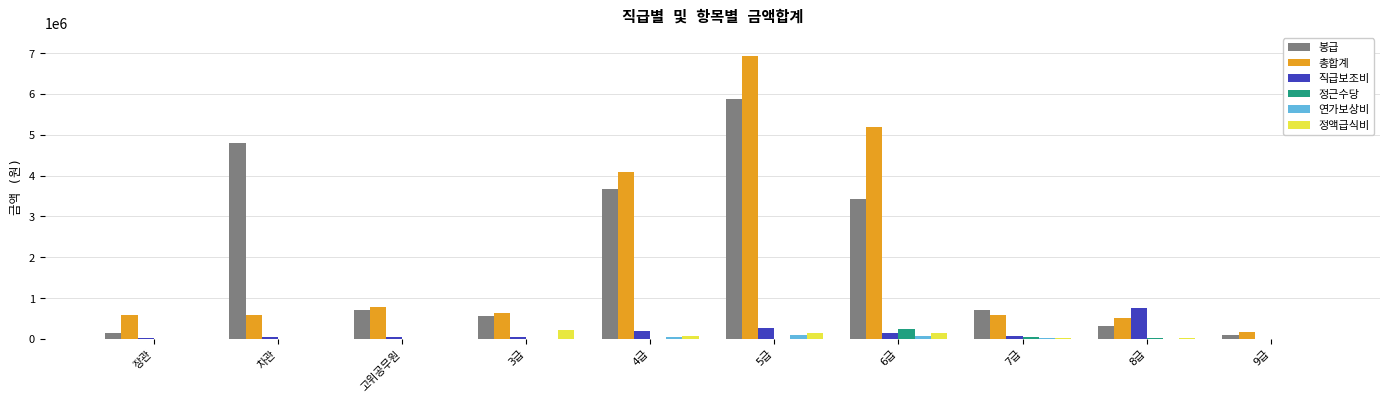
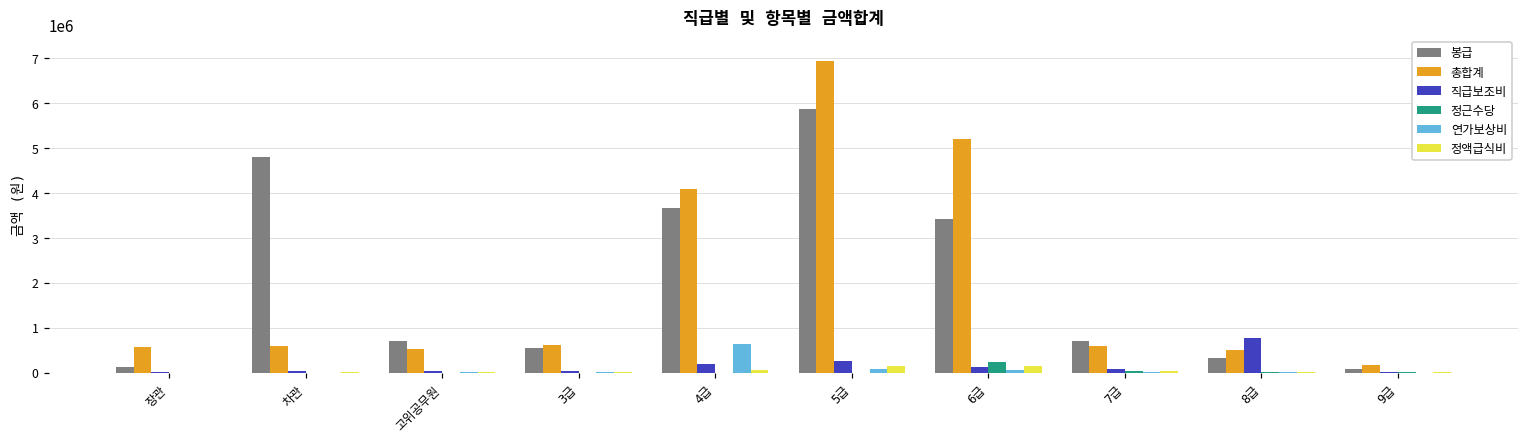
총합계, 고위공무원: 800000 -> 500000
정액급식비, 3급: 200000 -> 0
연가보상비, 4급: 100000 -> 600000
